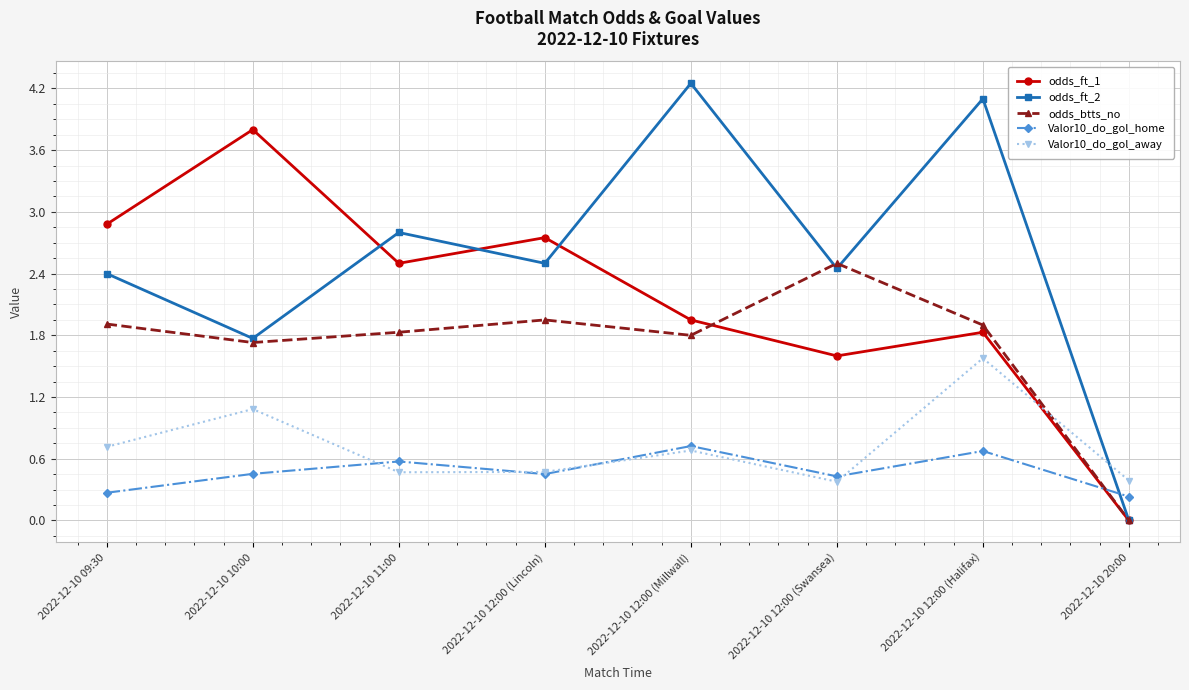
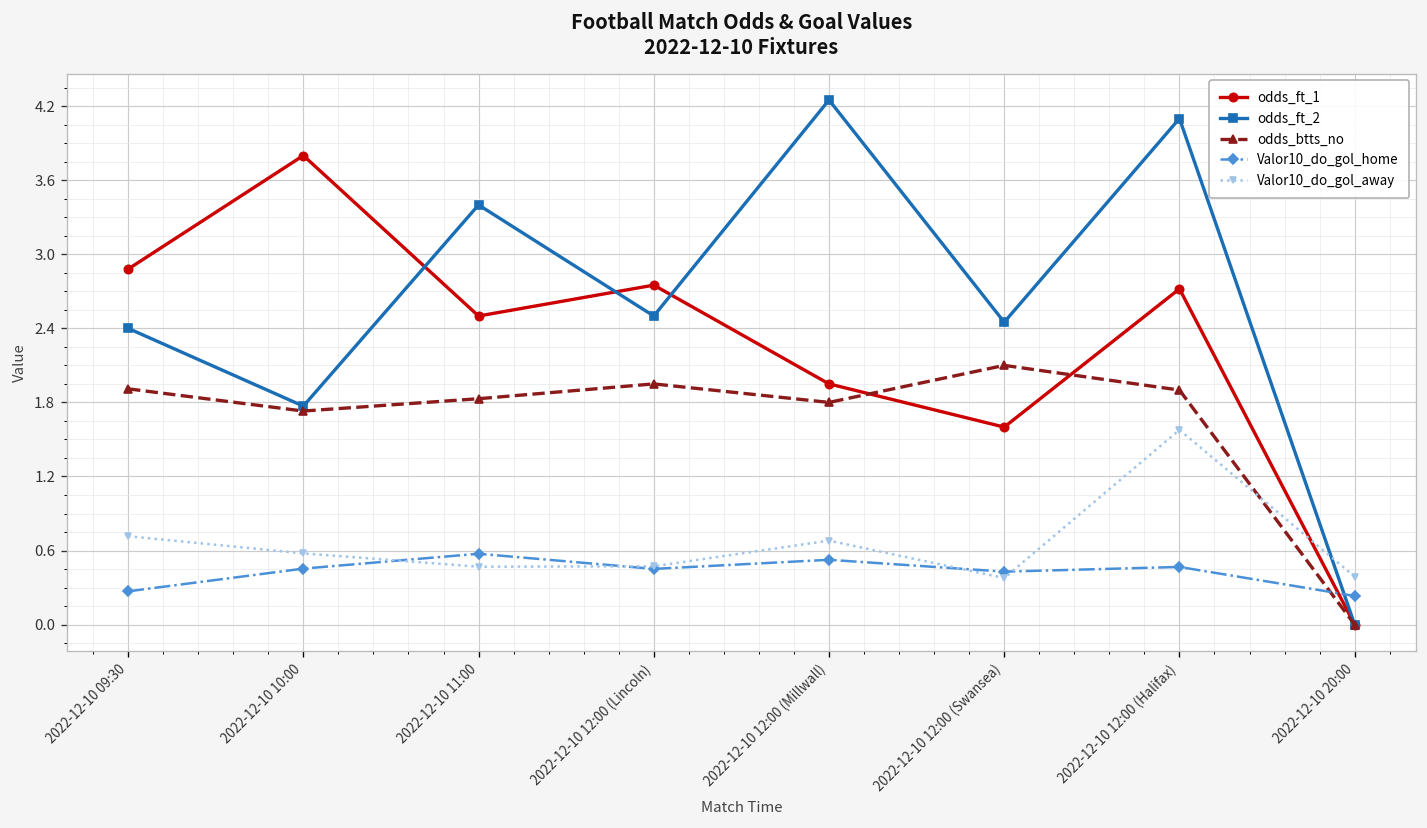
Valor10_do_gol_away, 2022-12-10 10:00: 1.08 -> 0.58
odds_ft_2, 2022-12-10 11:00: 2.8 -> 3.4
Valor10_do_gol_home, 2022-12-10 12:00 (Millwall): 0.72 -> 0.53
odds_btts_no, 2022-12-10 12:00 (Swansea): 2.5 -> 2.1
odds_ft_1, 2022-12-10 12:00 (Halifax): 1.83 -> 2.72
Valor10_do_gol_home, 2022-12-10 12:00 (Halifax): 0.68 -> 0.47
